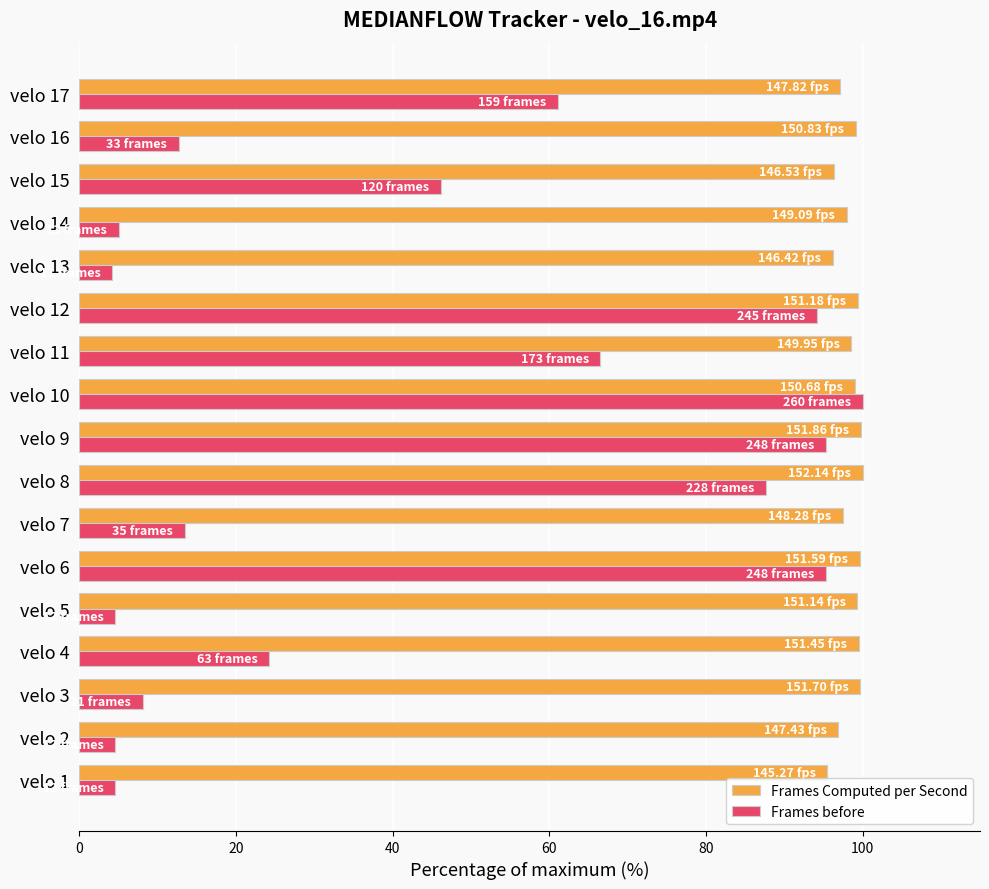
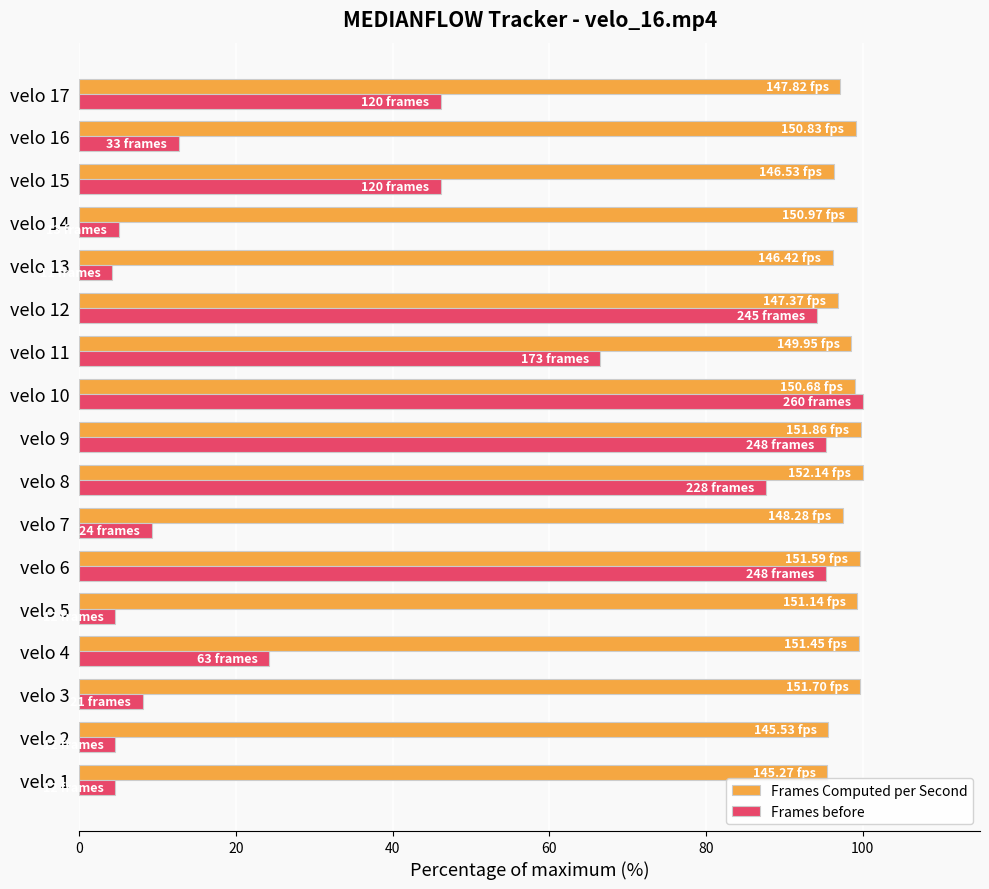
Frames before, velo 17: 159 -> 120
Frames Computed per Second, velo 14: 149.09 -> 150.97
Frames Computed per Second, velo 12: 151.18 -> 147.37
Frames before, velo 7: 35 -> 24
Frames Computed per Second, velo 2: 147.43 -> 145.53
